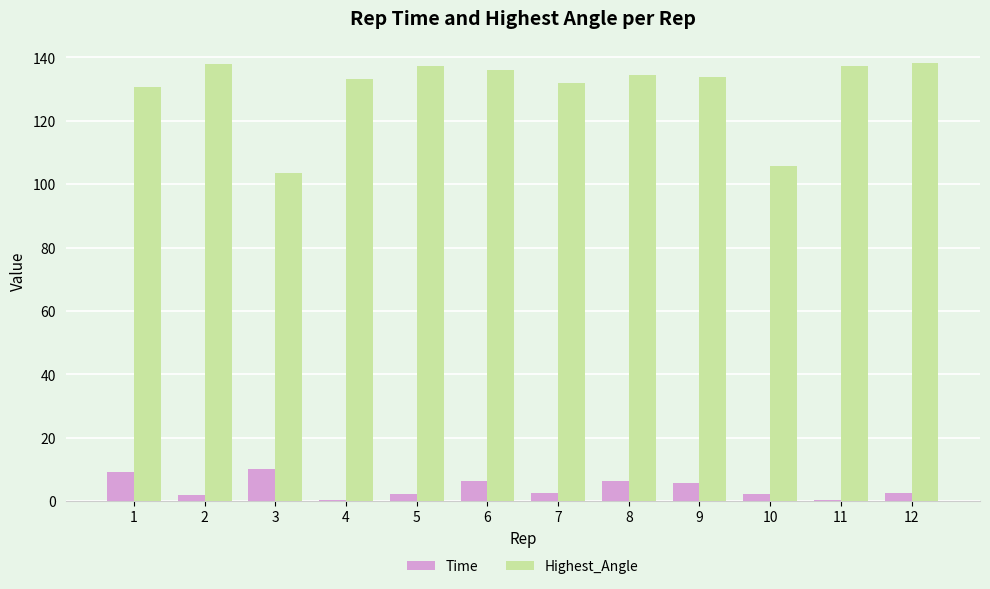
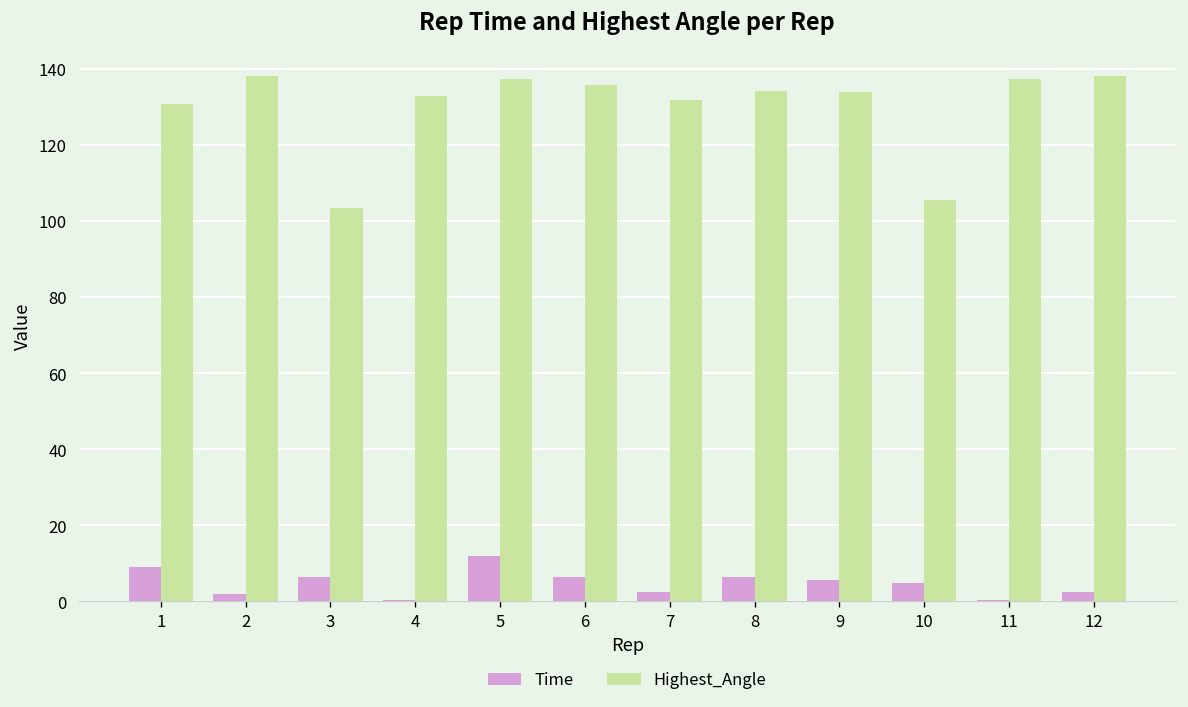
Time, 3: 10 -> 7
Time, 5: 2 -> 12
Time, 10: 2 -> 5
